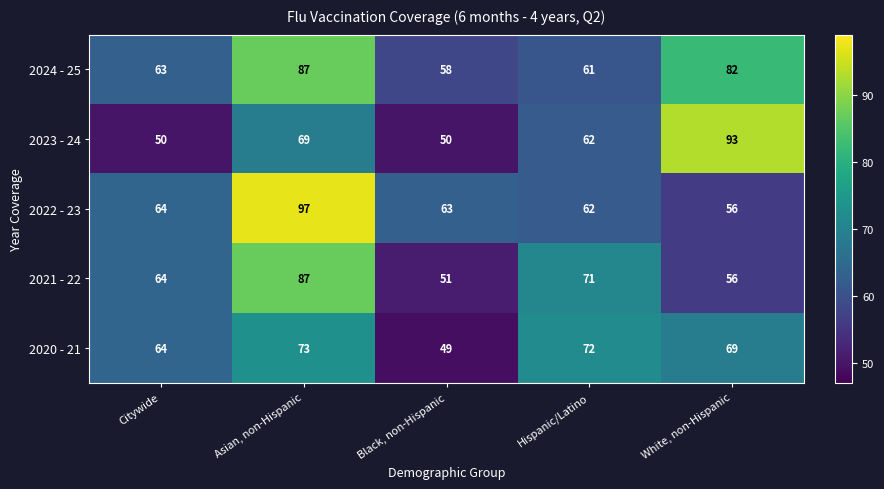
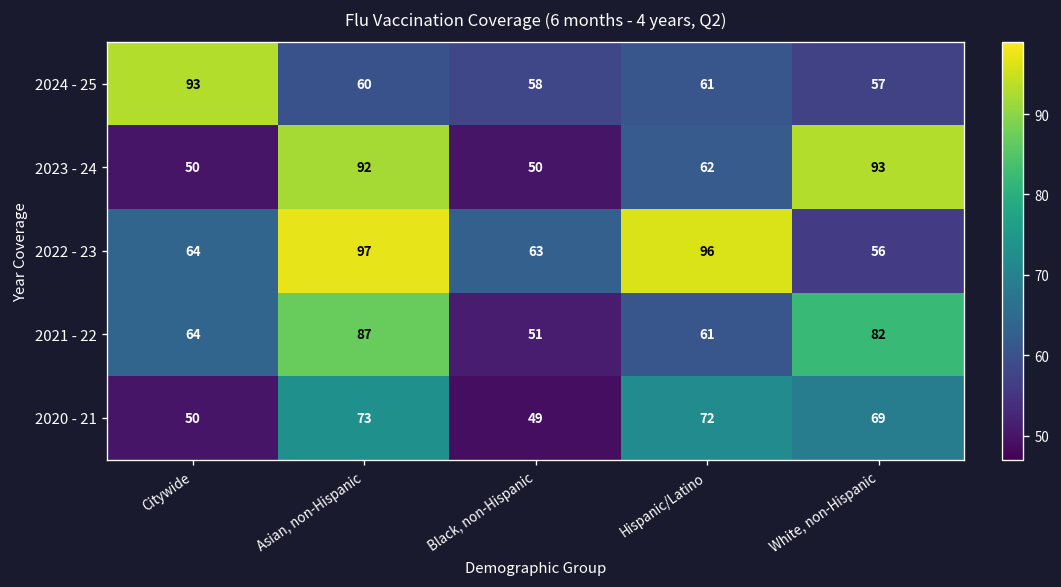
2024 - 25, Citywide: 63 -> 93
2024 - 25, Asian, non-Hispanic: 87 -> 60
2024 - 25, White, non-Hispanic: 82 -> 57
2023 - 24, Asian, non-Hispanic: 69 -> 92
2022 - 23, Hispanic/Latino: 62 -> 96
2021 - 22, Hispanic/Latino: 71 -> 61
2021 - 22, White, non-Hispanic: 56 -> 82
2020 - 21, Citywide: 64 -> 50
